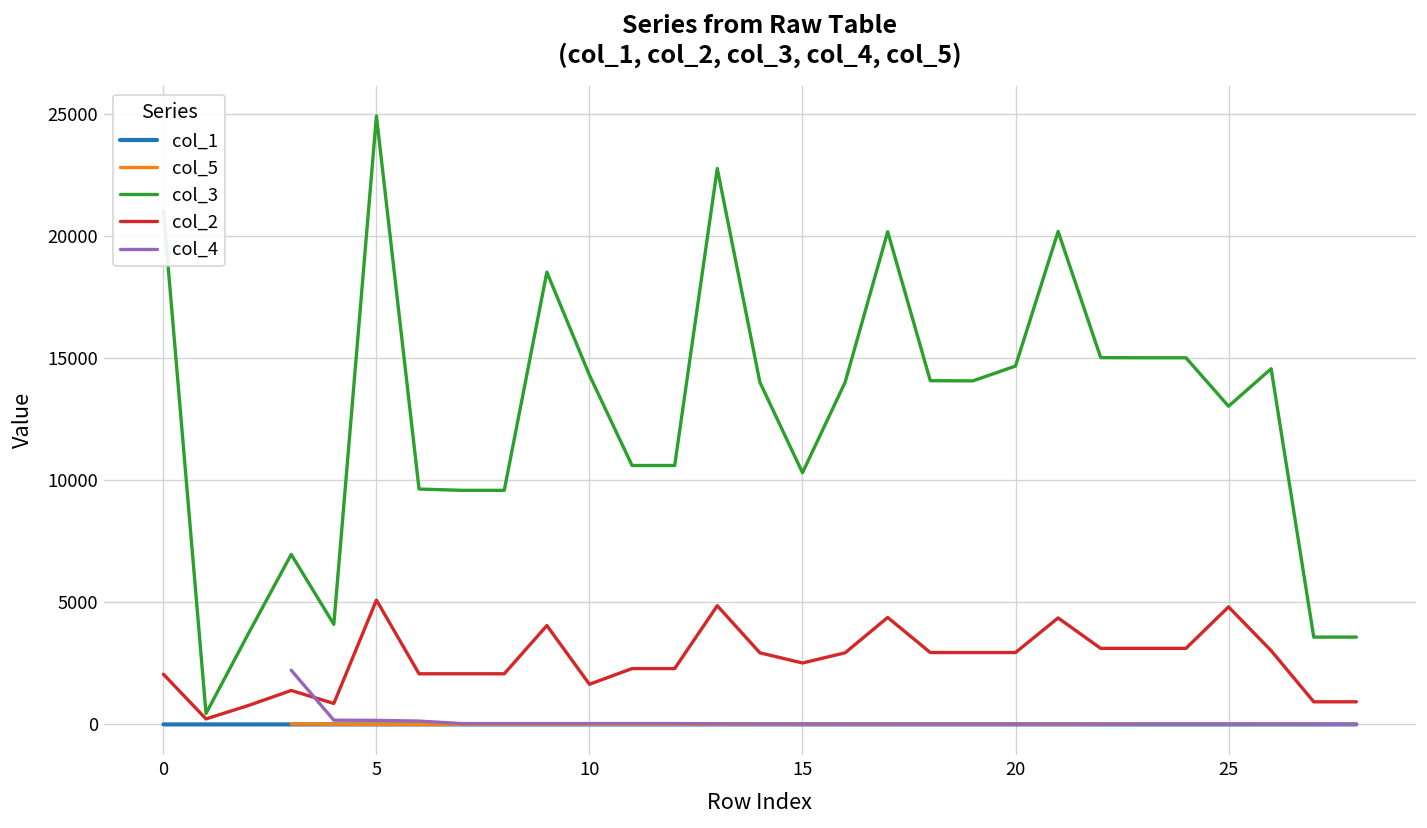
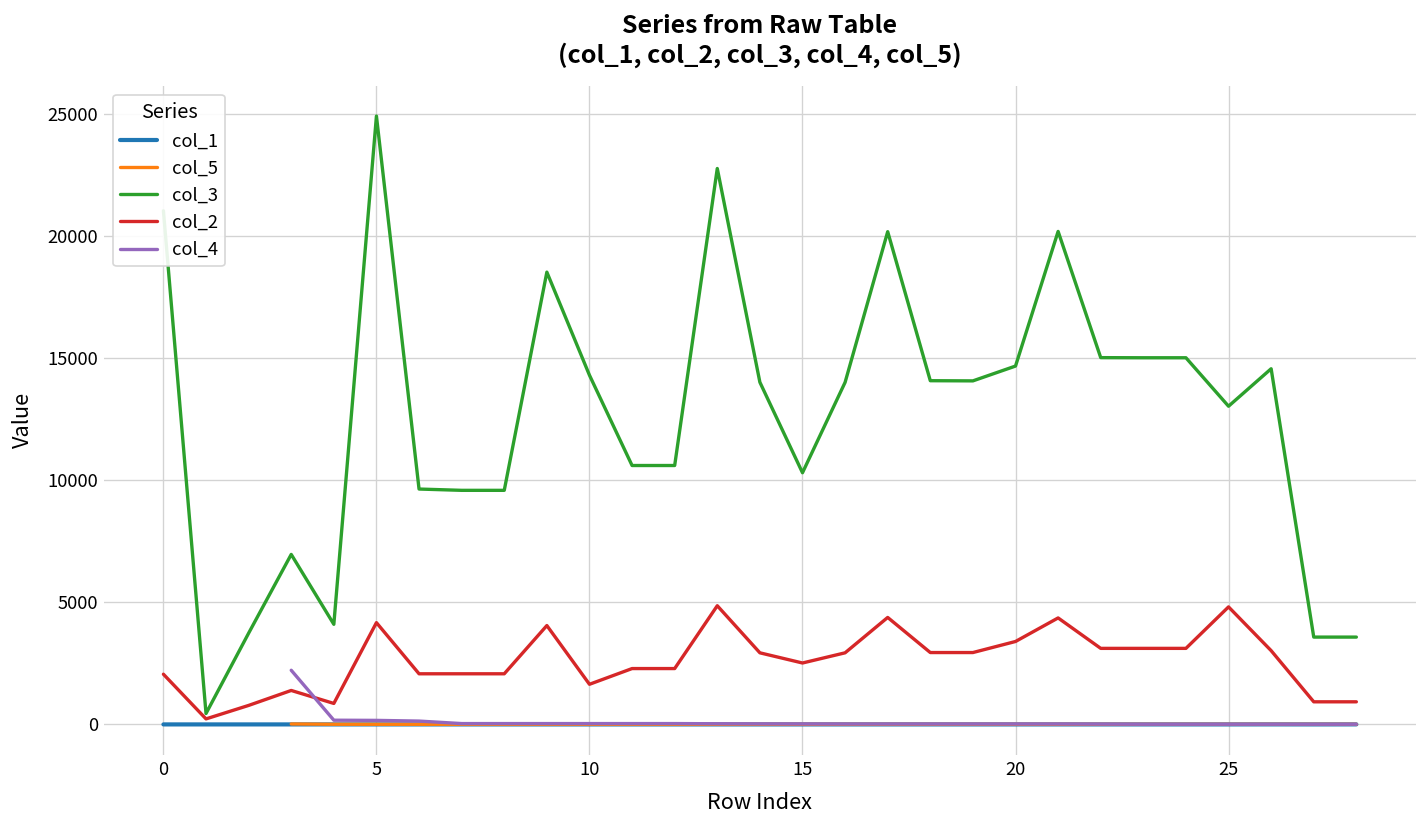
col_2, 5: 5100 -> 4200
col_2, 20: 2900 -> 3400
